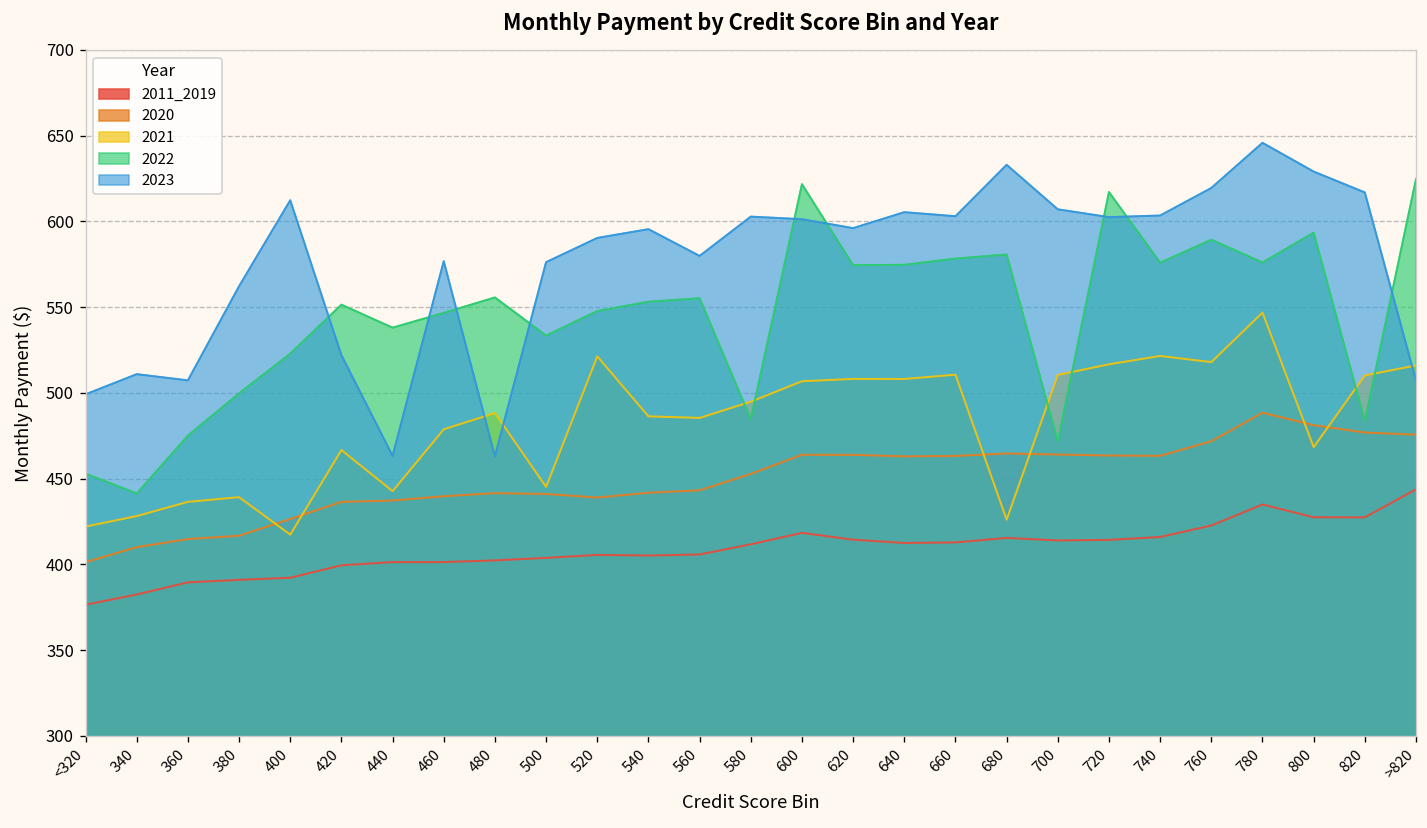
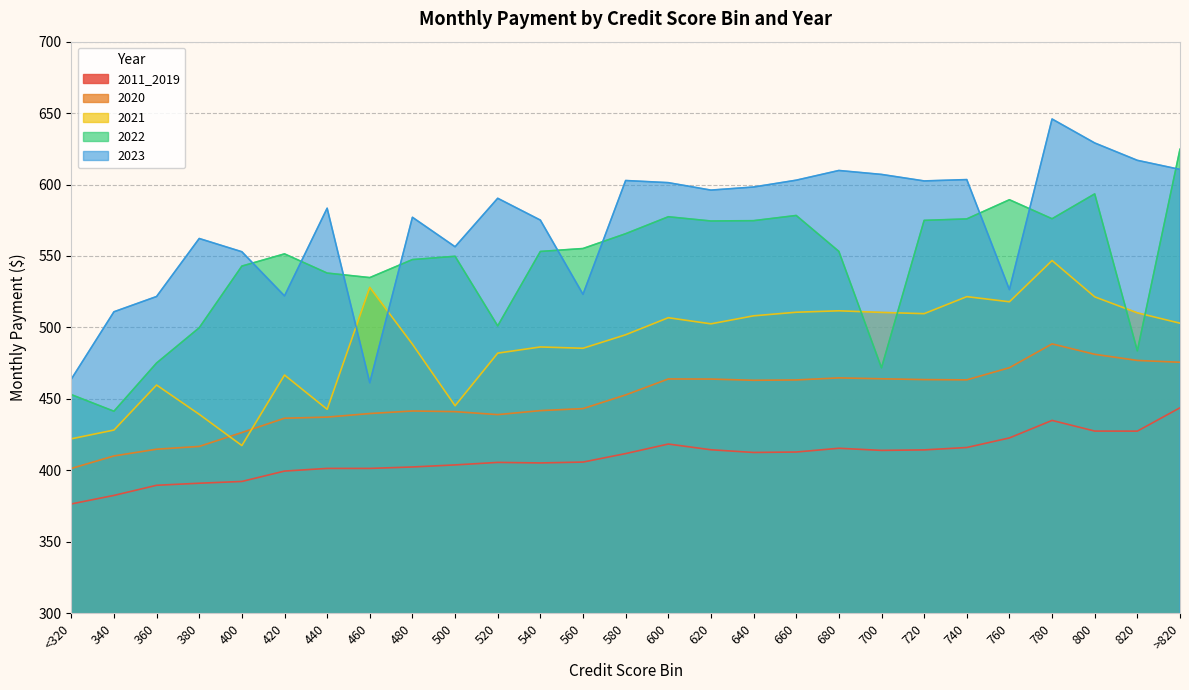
2023, <320: 499 -> 464
2021, 360: 436 -> 460
2023, 360: 507 -> 522
2022, 400: 523 -> 543
2023, 400: 612 -> 553
2023, 440: 463 -> 583
2021, 460: 479 -> 528
2022, 460: 547 -> 535
2023, 460: 577 -> 461
2022, 480: 556 -> 547
2023, 480: 463 -> 577
2022, 500: 533 -> 550
2023, 500: 576 -> 556
2021, 520: 521 -> 482
2022, 520: 548 -> 501
2023, 540: 595 -> 575
2023, 560: 580 -> 523
2022, 580: 485 -> 566
2022, 600: 622 -> 577
2021, 620: 508 -> 503
2023, 640: 605 -> 598
2021, 680: 426 -> 512
2022, 680: 581 -> 553
2023, 680: 633 -> 610
2021, 720: 517 -> 510
2022, 720: 617 -> 575
2023, 760: 620 -> 526
2021, 800: 468 -> 521
2021, >820: 516 -> 503
2023, >820: 507 -> 611
